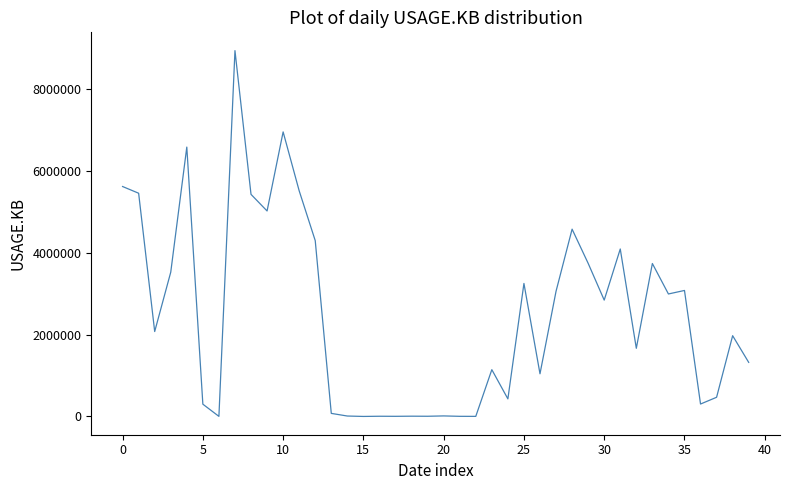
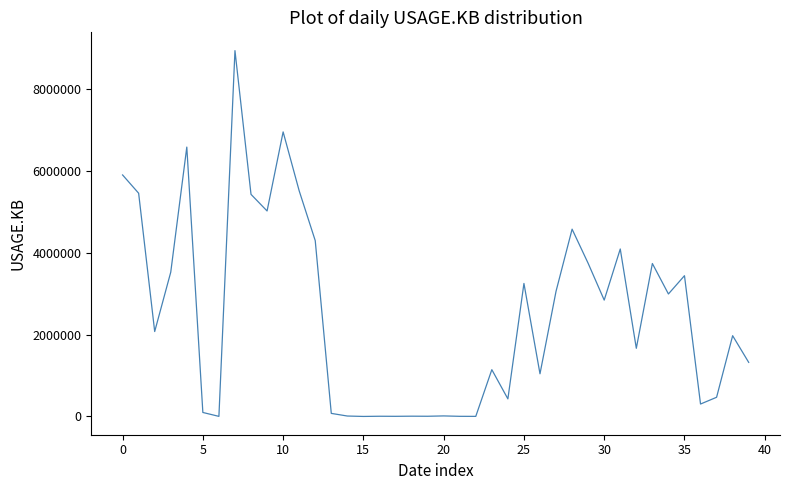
0: 5600000 -> 5900000
5: 300000 -> 100000
35: 3100000 -> 3400000
